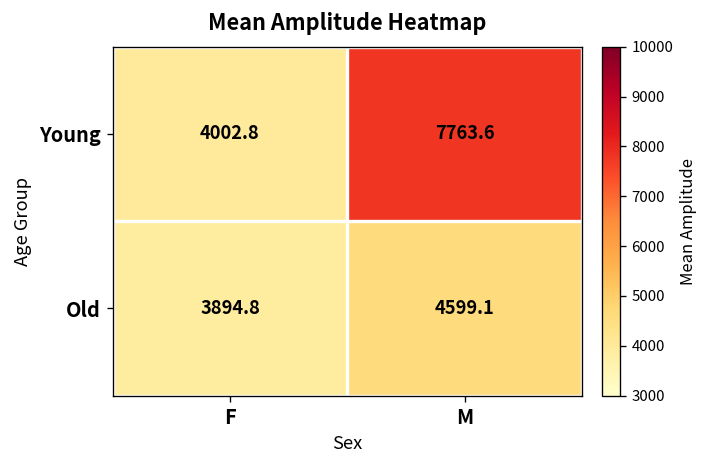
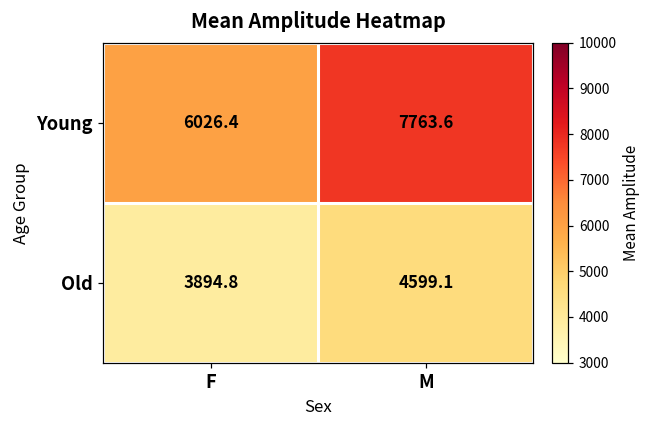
Young, F: 4002.8 -> 6026.4
